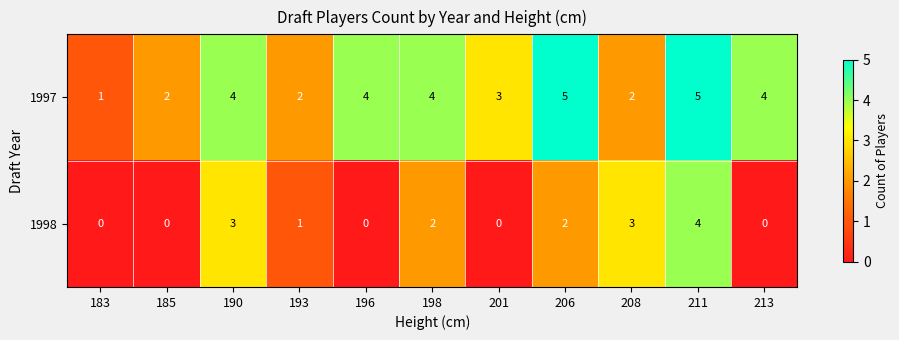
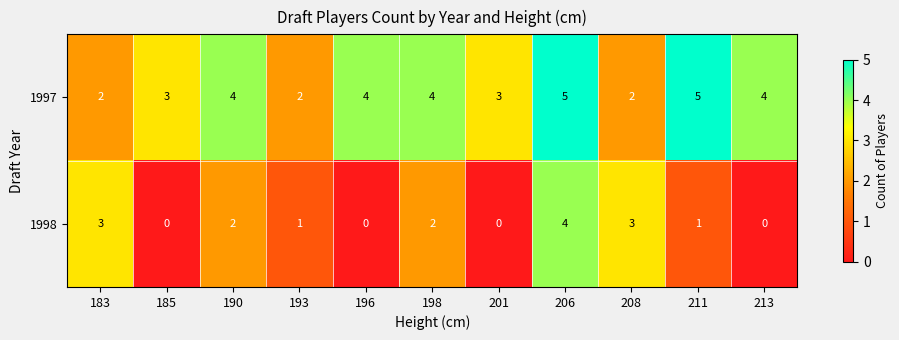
1997, 183: 1 -> 2
1997, 185: 2 -> 3
1998, 183: 0 -> 3
1998, 190: 3 -> 2
1998, 206: 2 -> 4
1998, 211: 4 -> 1
